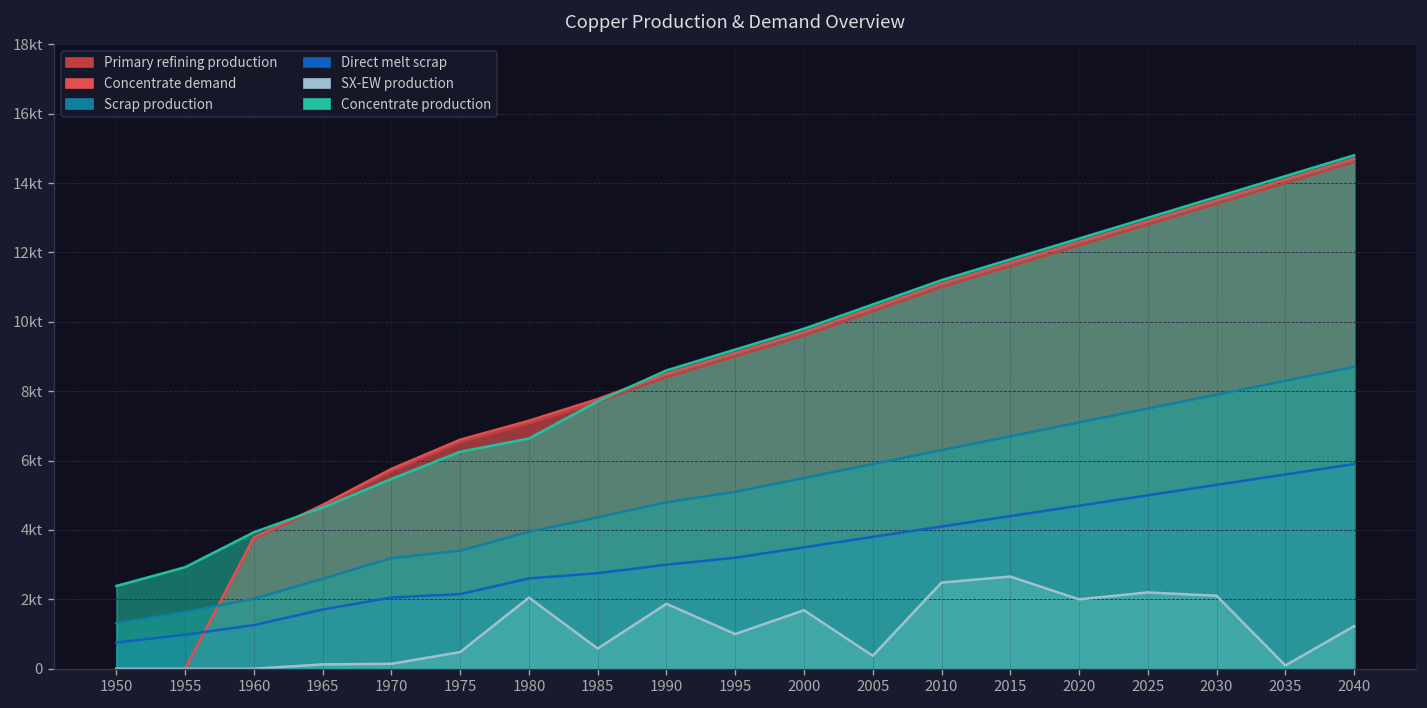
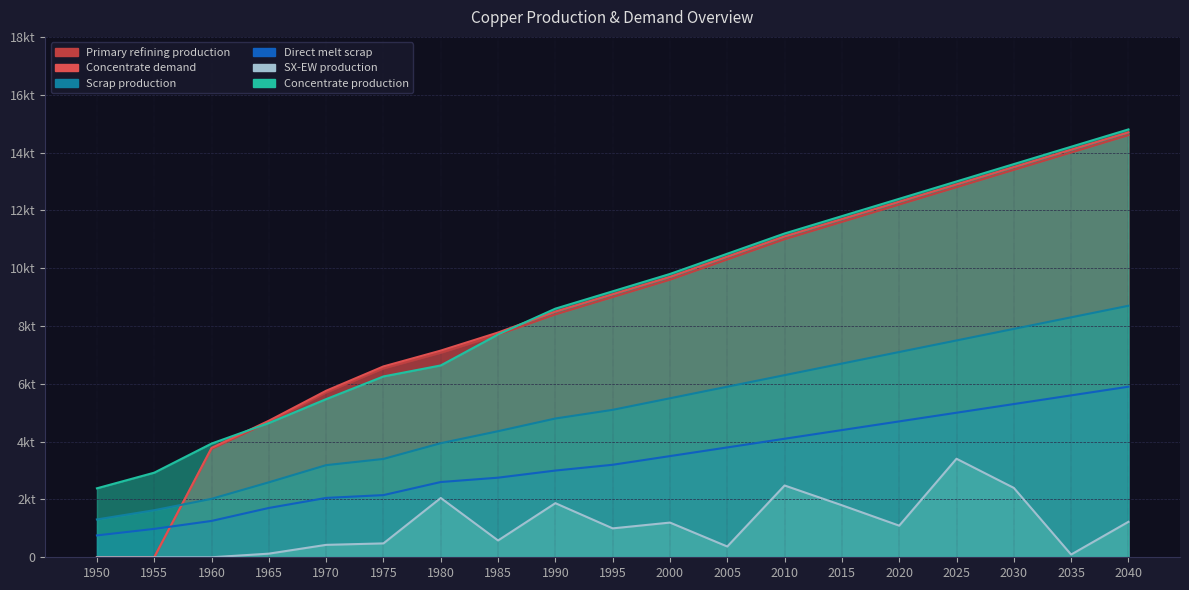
SX-EW production, 1970: 0.1kt -> 0.4kt
SX-EW production, 2000: 1.7kt -> 1.2kt
SX-EW production, 2015: 2.7kt -> 1.8kt
SX-EW production, 2020: 2.0kt -> 1.1kt
SX-EW production, 2025: 2.2kt -> 3.4kt
SX-EW production, 2030: 2.1kt -> 2.4kt
